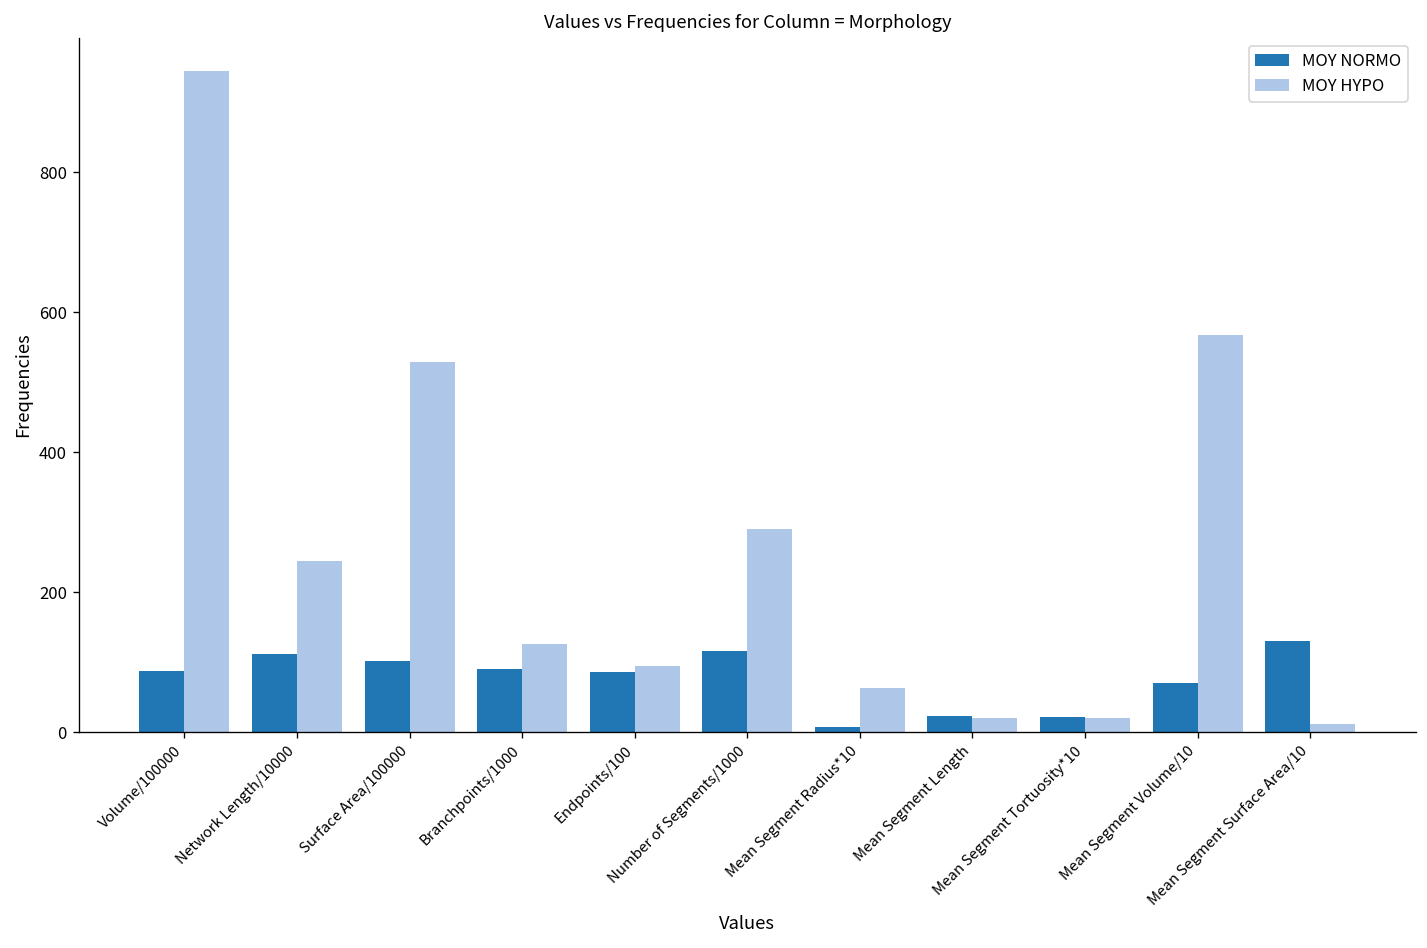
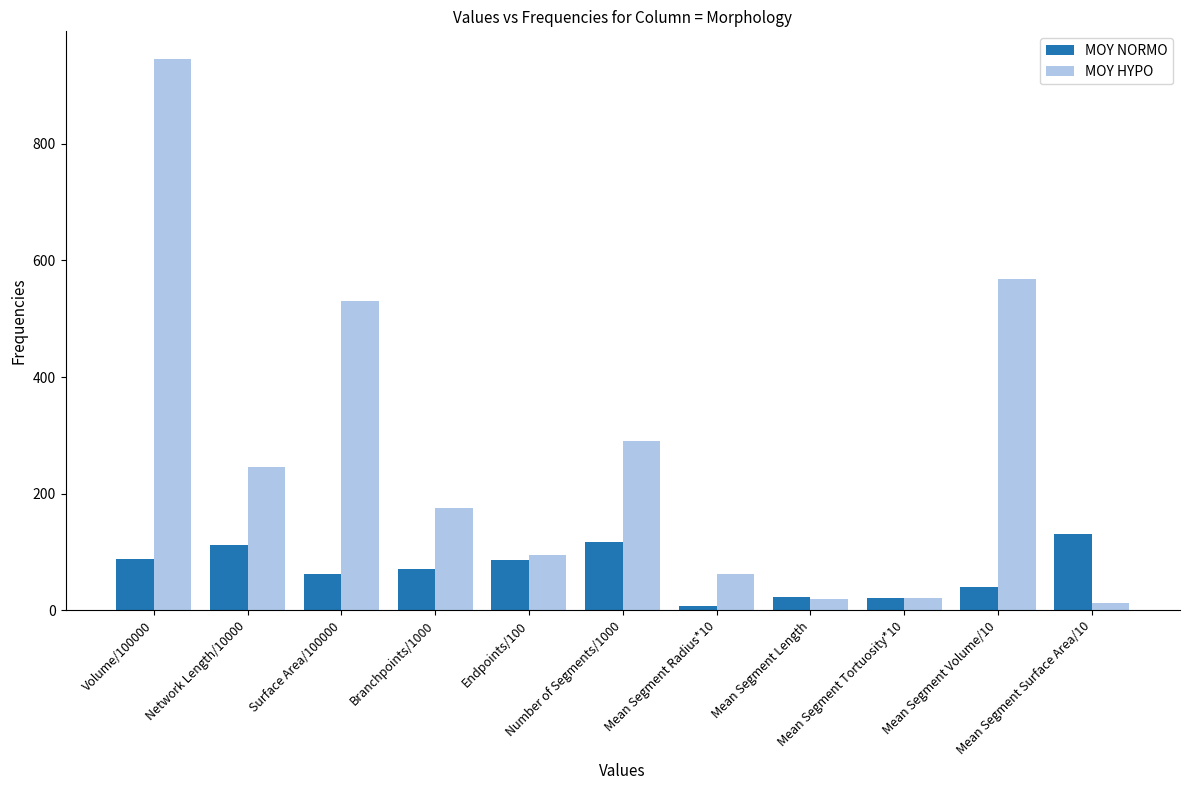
MOY NORMO, Surface Area/100000: 100 -> 60
MOY NORMO, Branchpoints/1000: 90 -> 70
MOY HYPO, Branchpoints/1000: 130 -> 180
MOY NORMO, Mean Segment Volume/10: 70 -> 40
